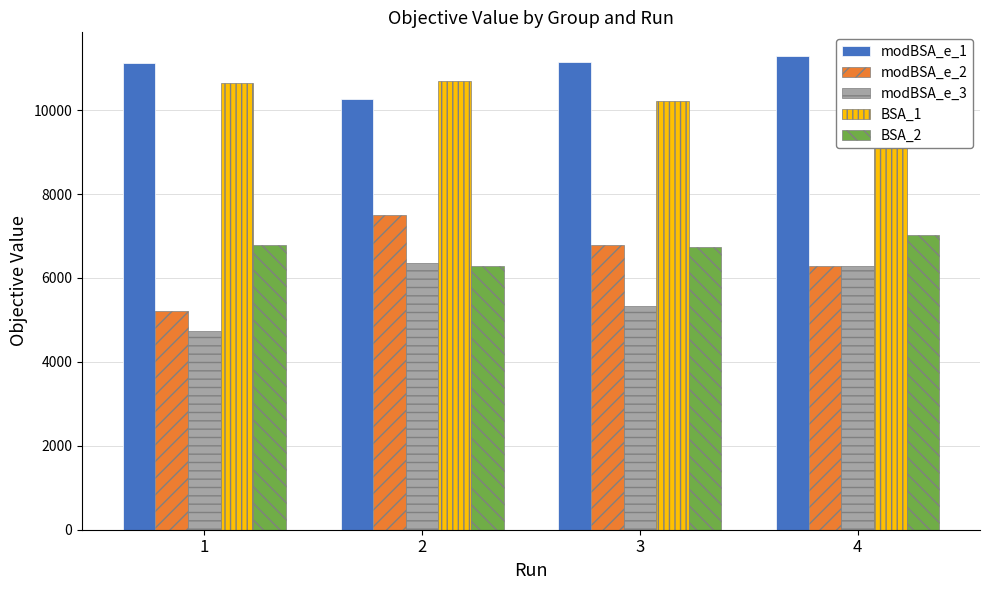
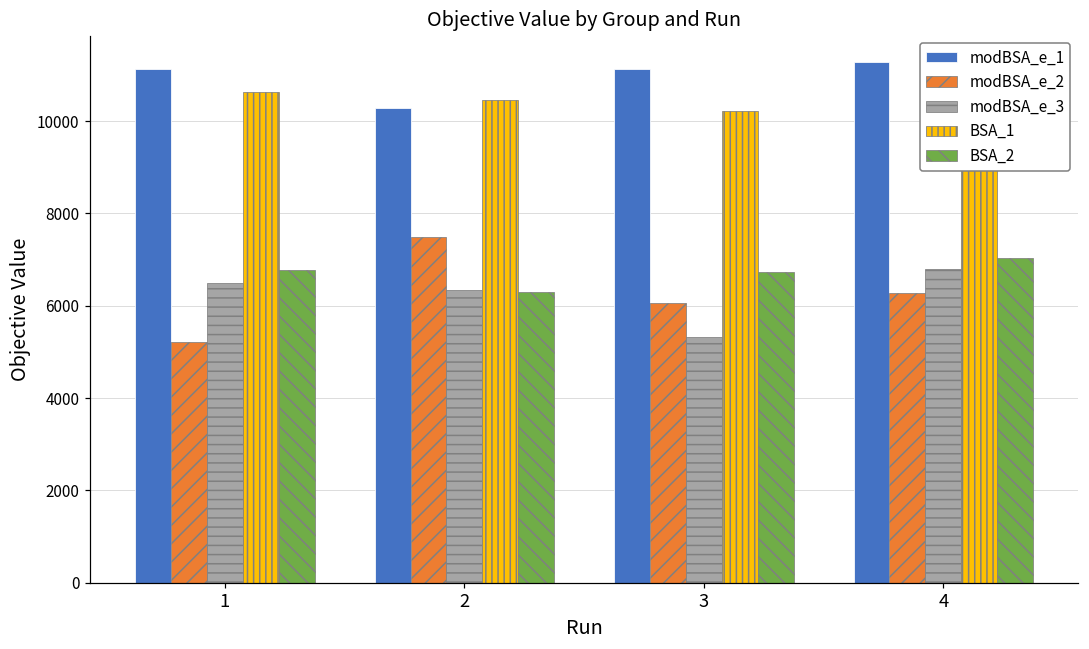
modBSA_e_3, 1: 4700 -> 6500
BSA_1, 2: 10700 -> 10500
modBSA_e_2, 3: 6800 -> 6100
modBSA_e_3, 4: 6300 -> 6800
